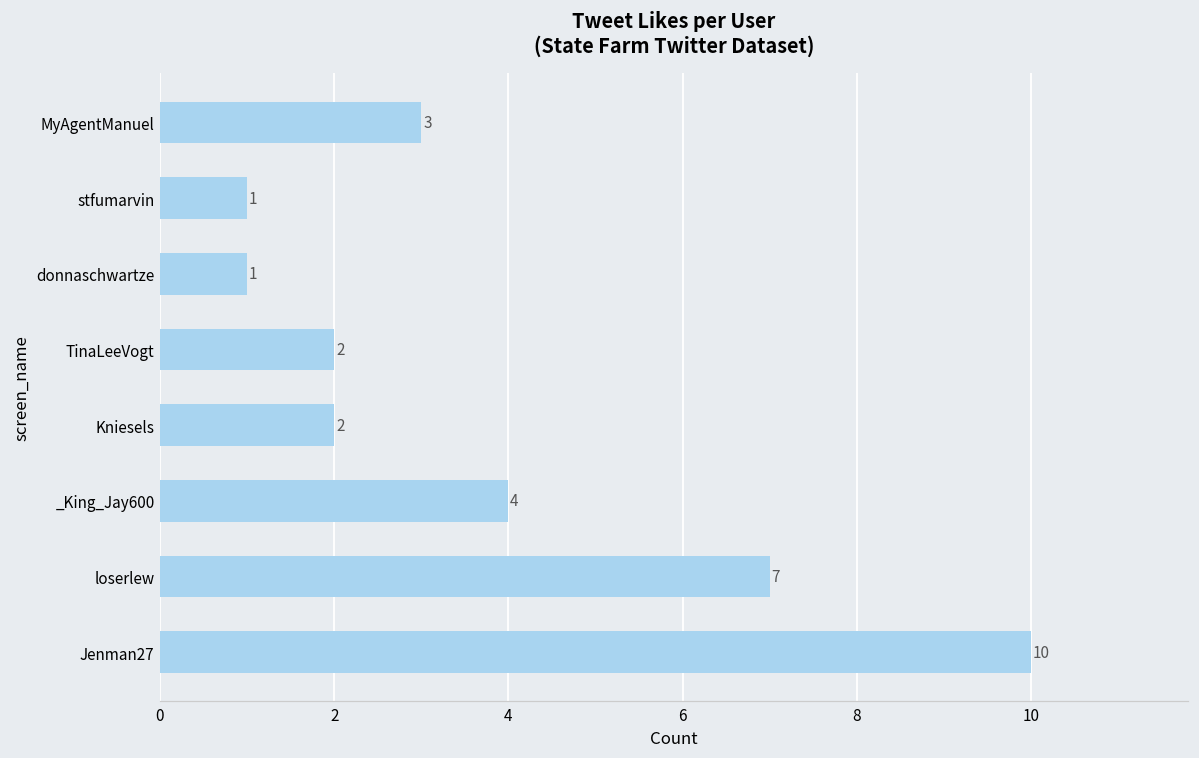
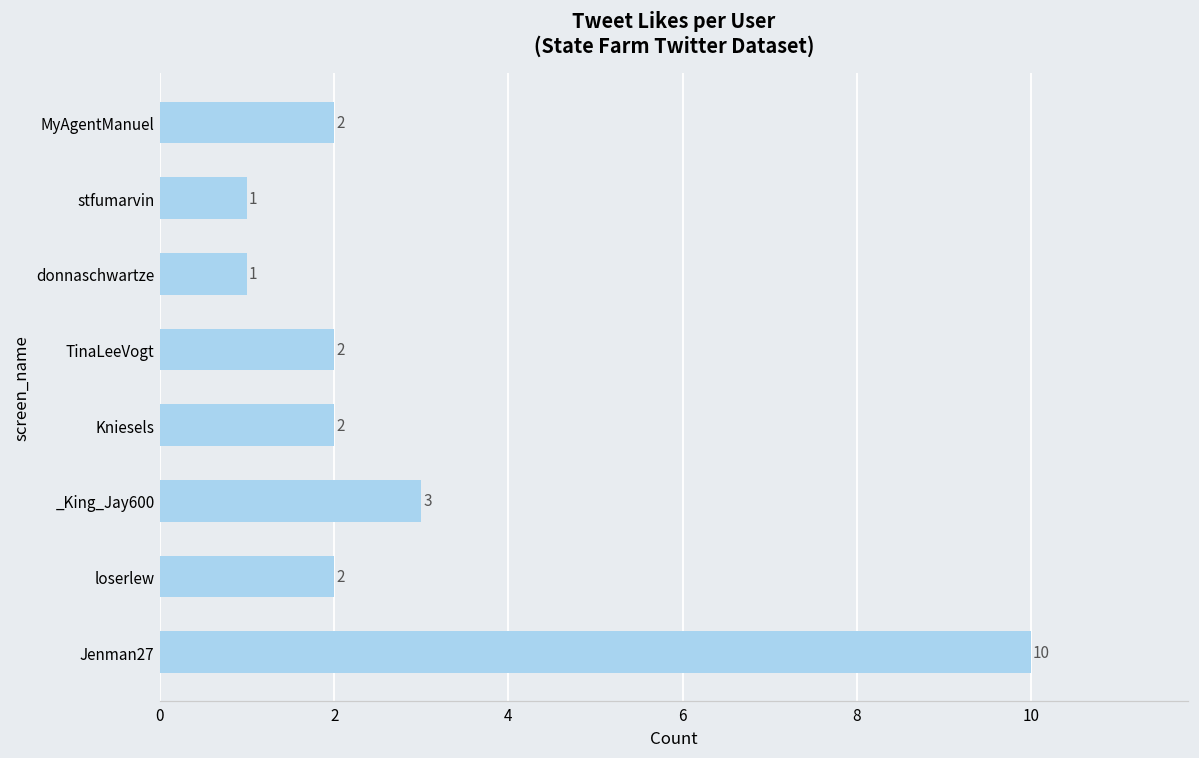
MyAgentManuel: 3 -> 2
_King_Jay600: 4 -> 3
loserlew: 7 -> 2
